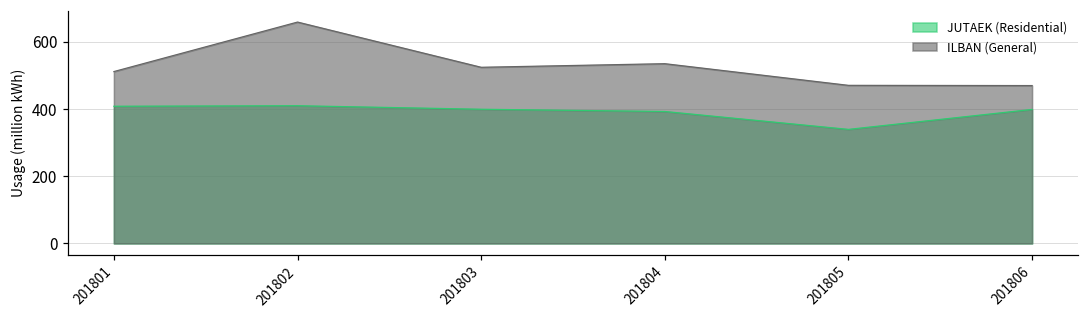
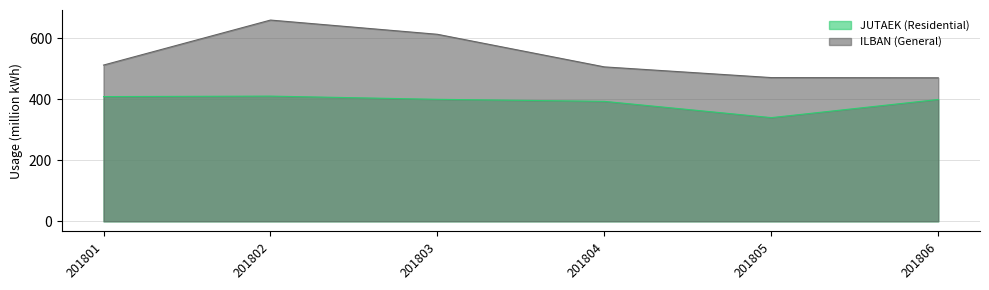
ILBAN (General), 201803: 520 -> 610
ILBAN (General), 201804: 540 -> 510
